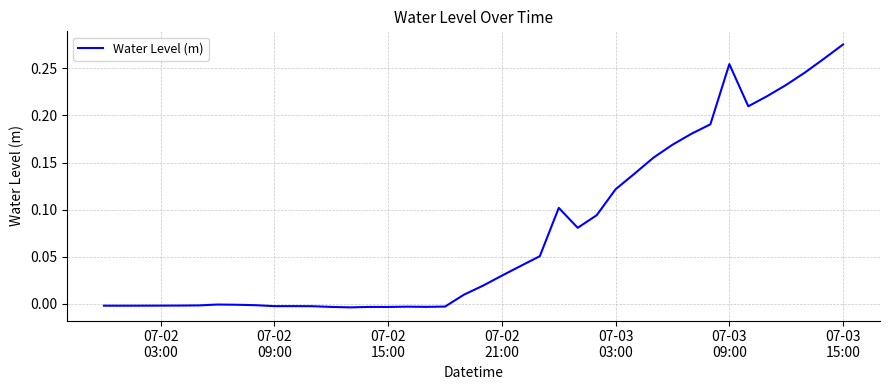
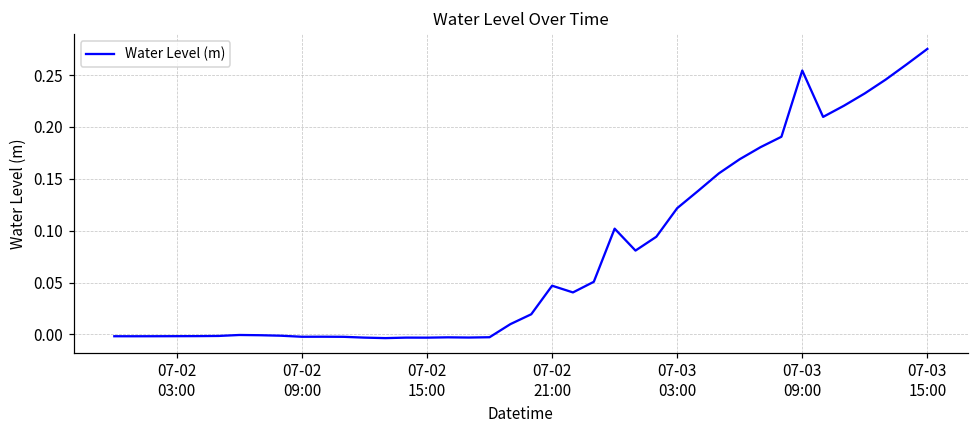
07-02 21:00: 0.03 -> 0.05
